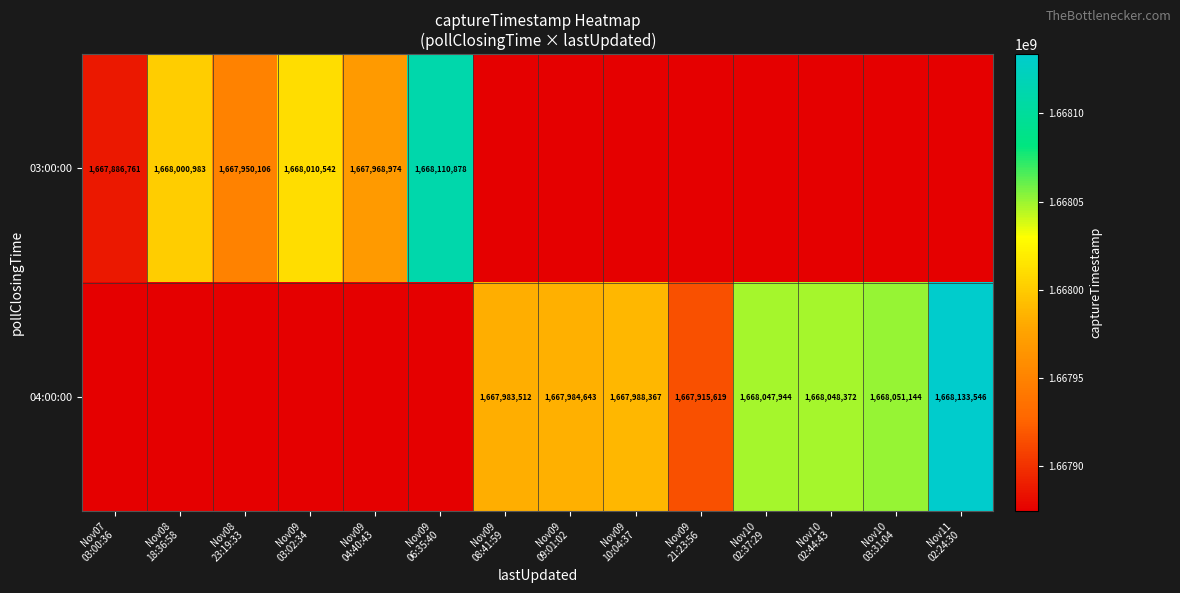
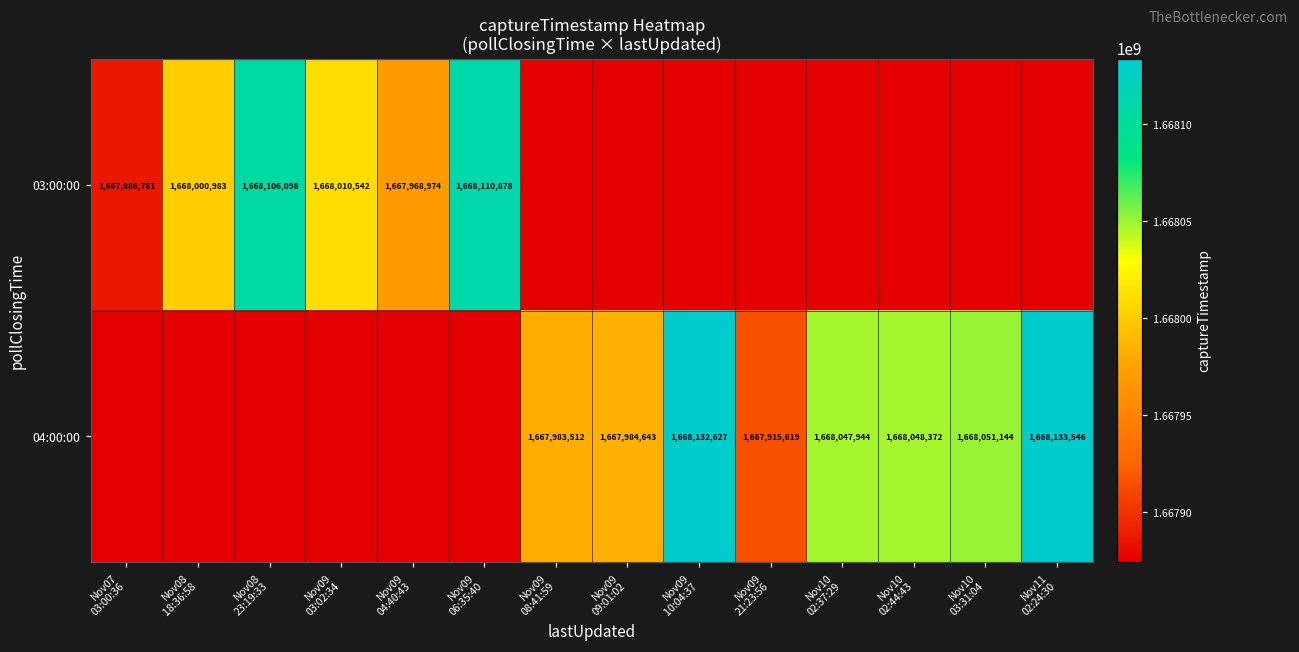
03:00:00, Nov08 23:19:33: 1,667,950,106 -> 1,668,106,098
04:00:00, Nov09 10:04:37: 1,667,988,367 -> 1,668,132,627
